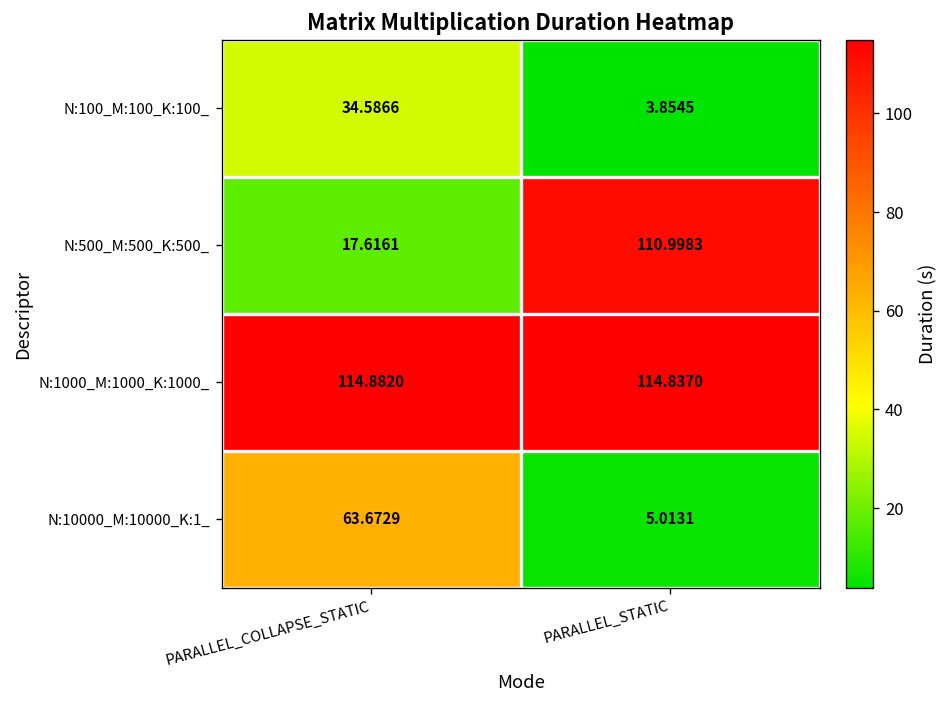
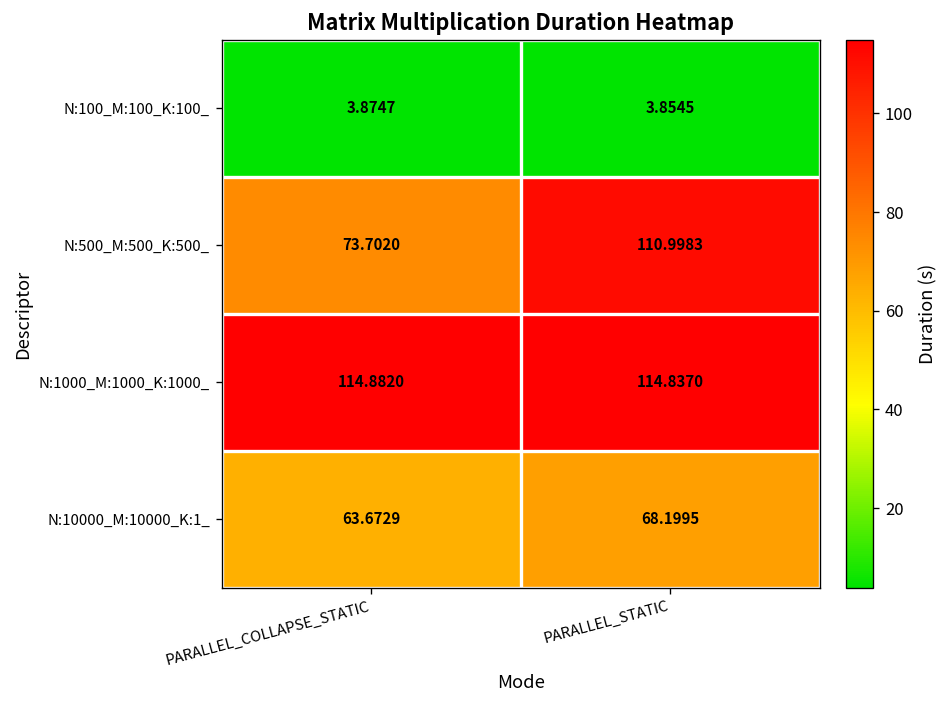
N:100_M:100_K:100_, PARALLEL_COLLAPSE_STATIC: 34.5866 -> 3.8747
N:500_M:500_K:500_, PARALLEL_COLLAPSE_STATIC: 17.6161 -> 73.7020
N:10000_M:10000_K:1_, PARALLEL_STATIC: 5.0131 -> 68.1995
